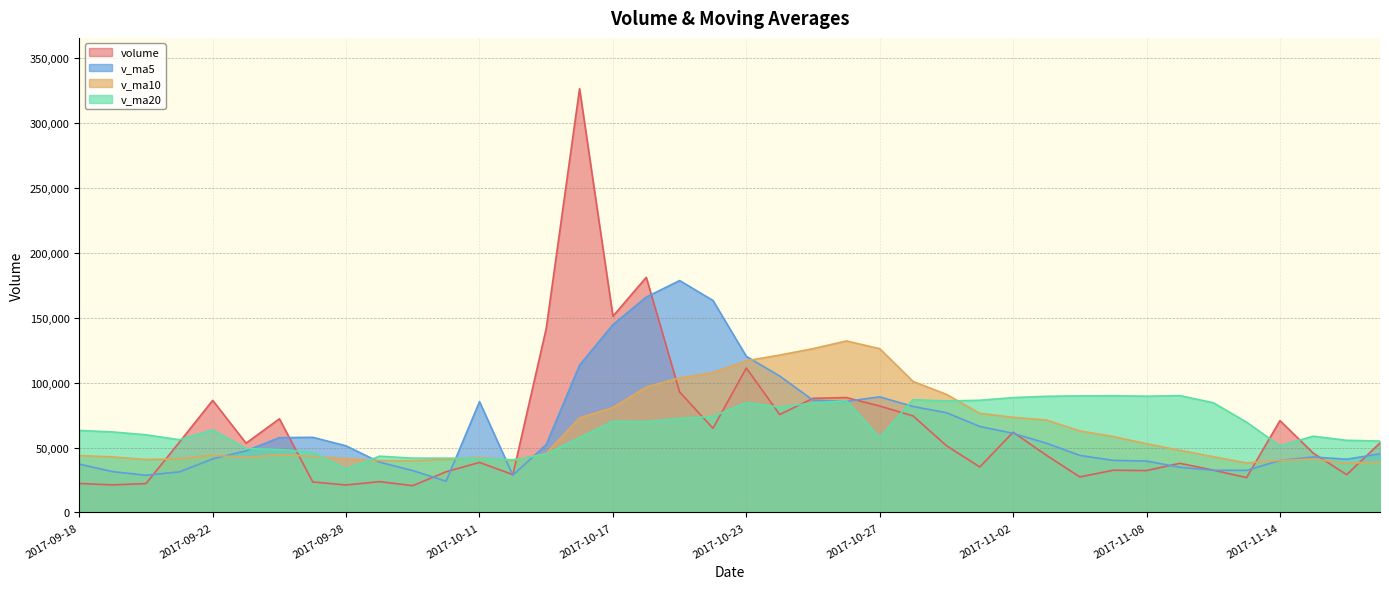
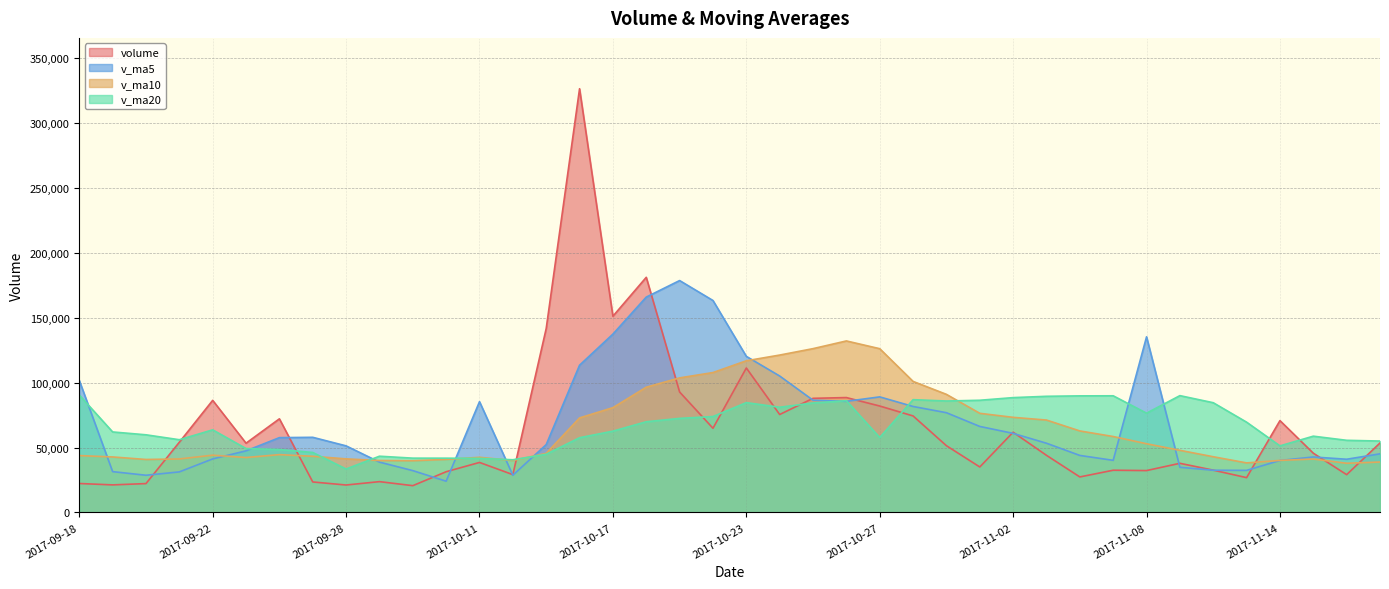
v_ma5, 2017-09-18: 37,000 -> 102,000
v_ma20, 2017-09-18: 63,000 -> 90,000
v_ma5, 2017-10-17: 145,000 -> 137,000
v_ma20, 2017-10-17: 70,000 -> 63,000
v_ma5, 2017-11-08: 40,000 -> 135,000
v_ma20, 2017-11-08: 90,000 -> 76,000
